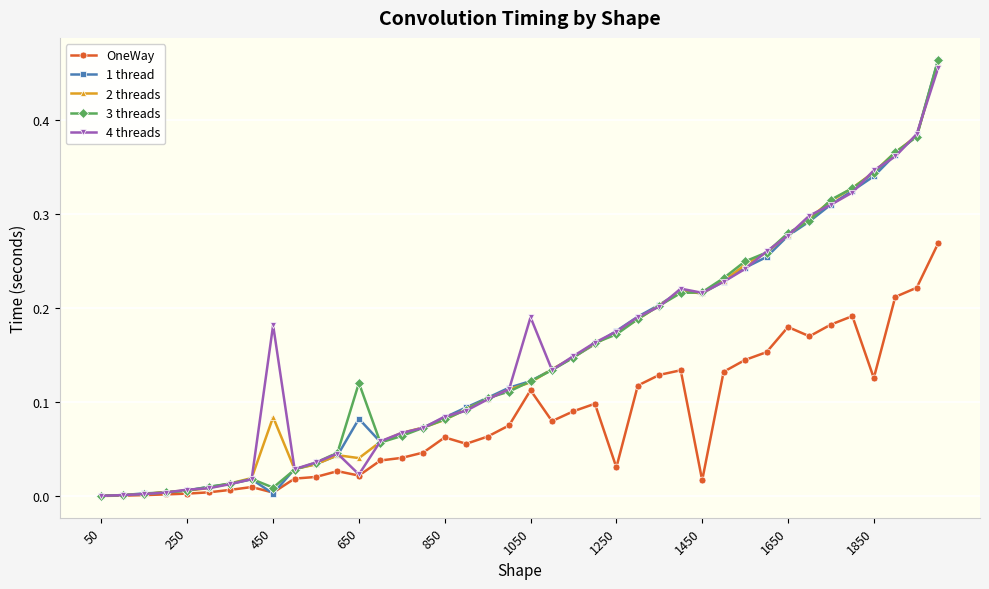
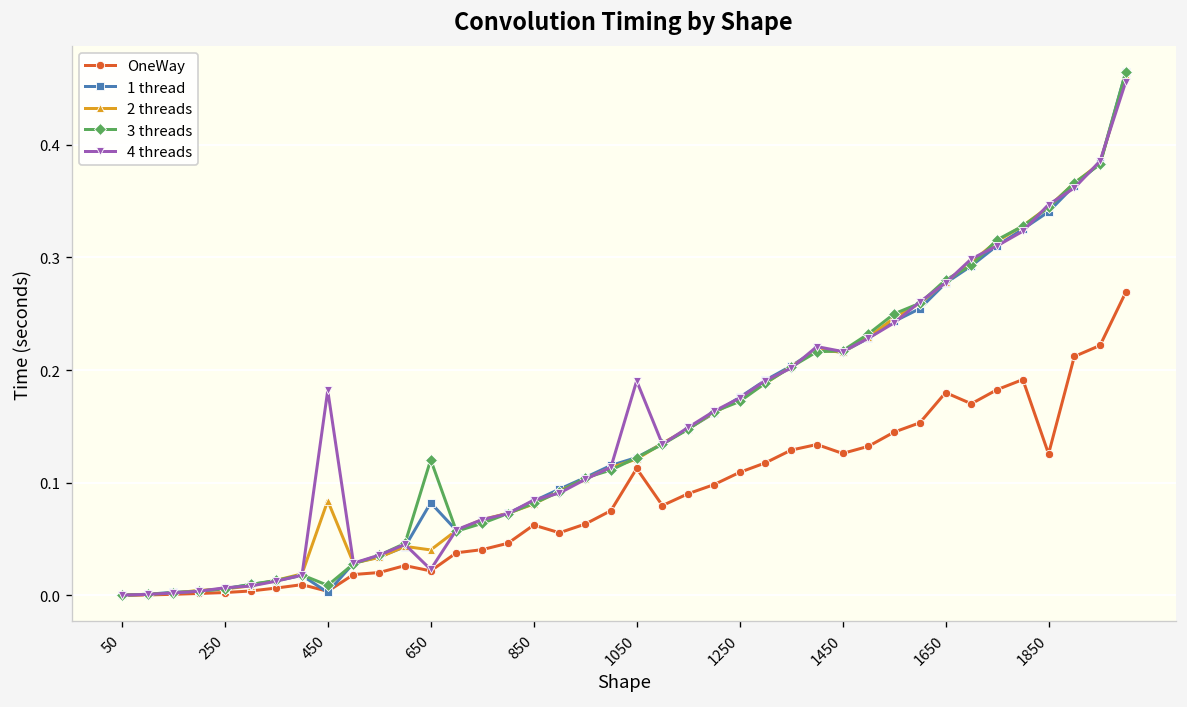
OneWay, 1250: 0.03 -> 0.11
OneWay, 1450: 0.02 -> 0.13
